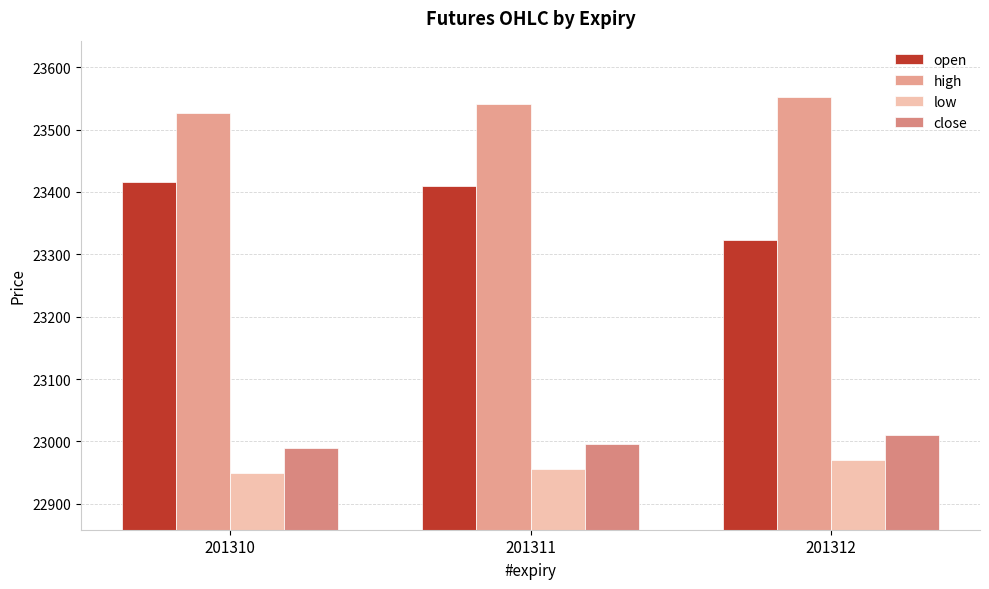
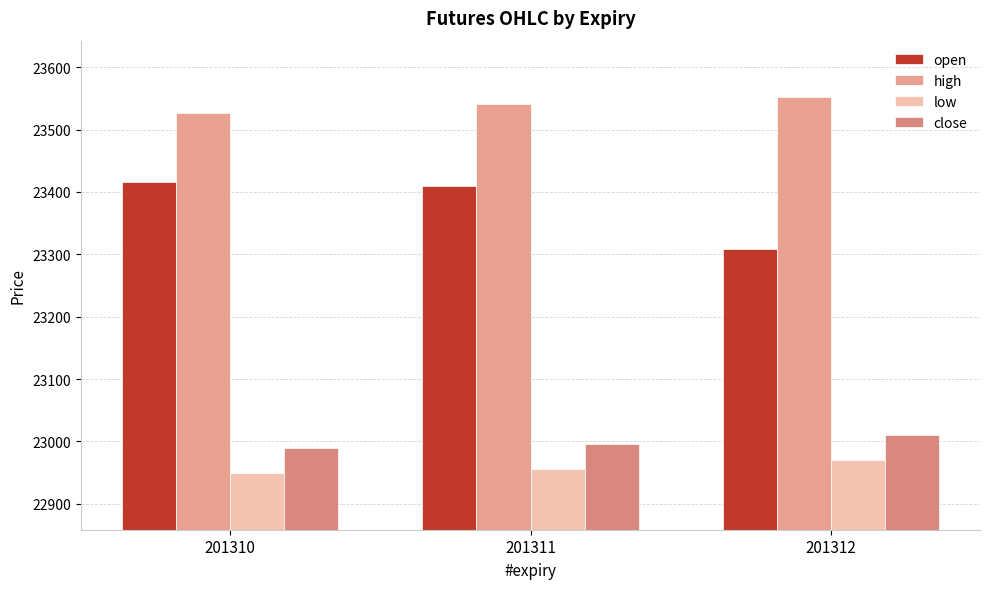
open, 201312: 23320 -> 23310
